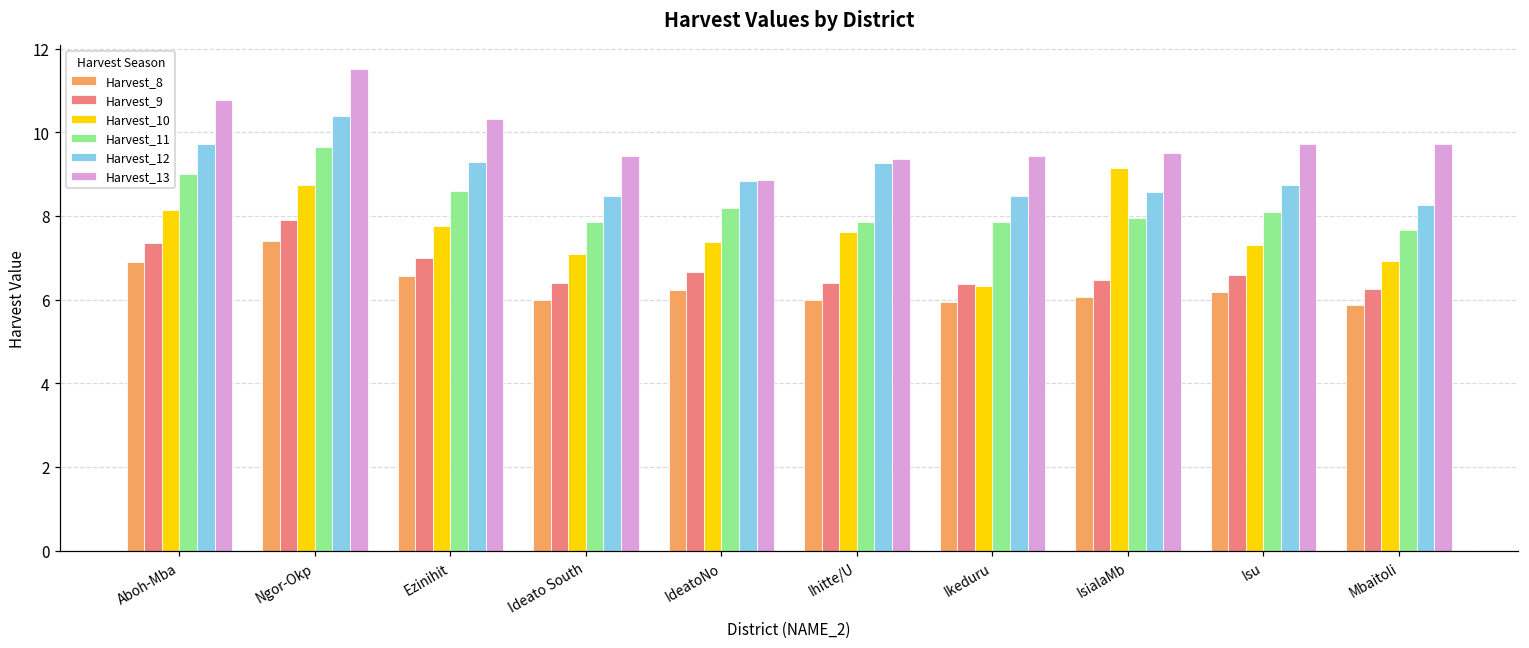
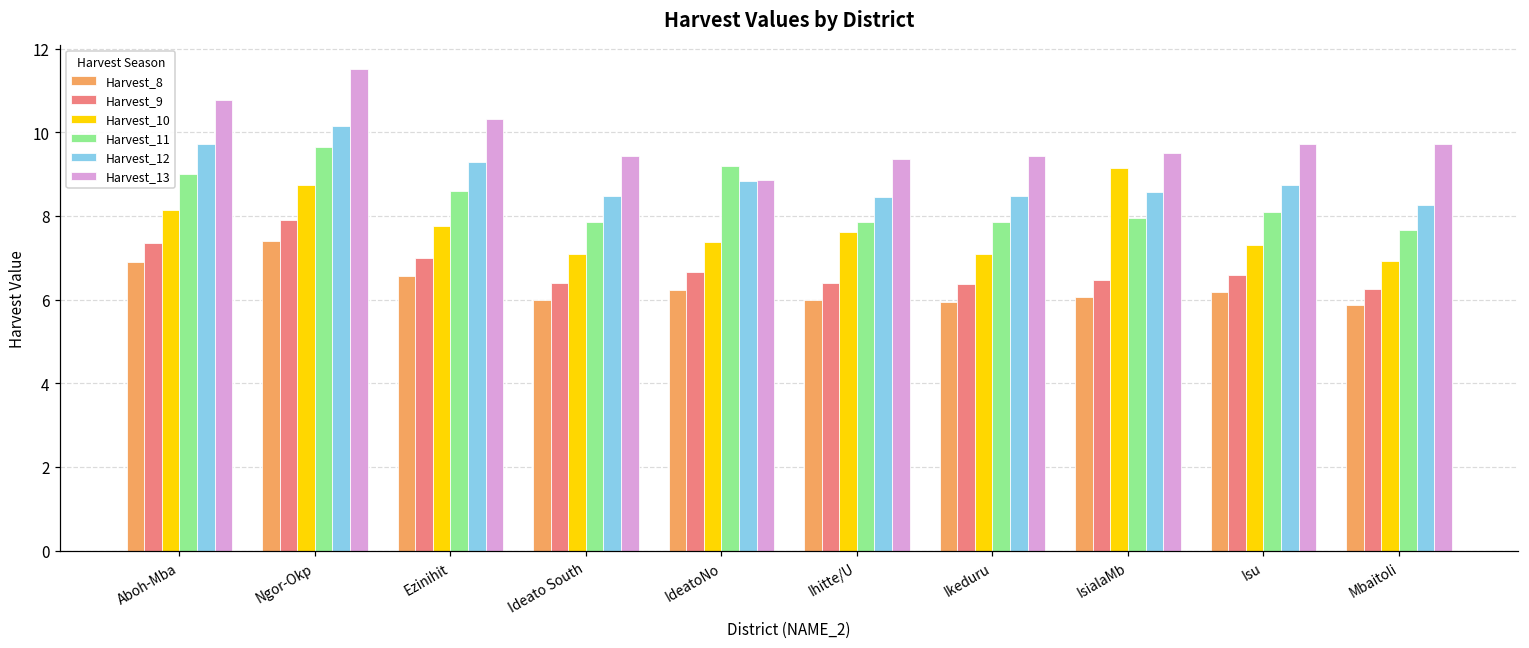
Harvest_12, Ngor-Okp: 10.4 -> 10.2
Harvest_11, IdeatoNo: 8.2 -> 9.2
Harvest_12, Ihitte/U: 9.3 -> 8.5
Harvest_10, Ikeduru: 6.3 -> 7.1
